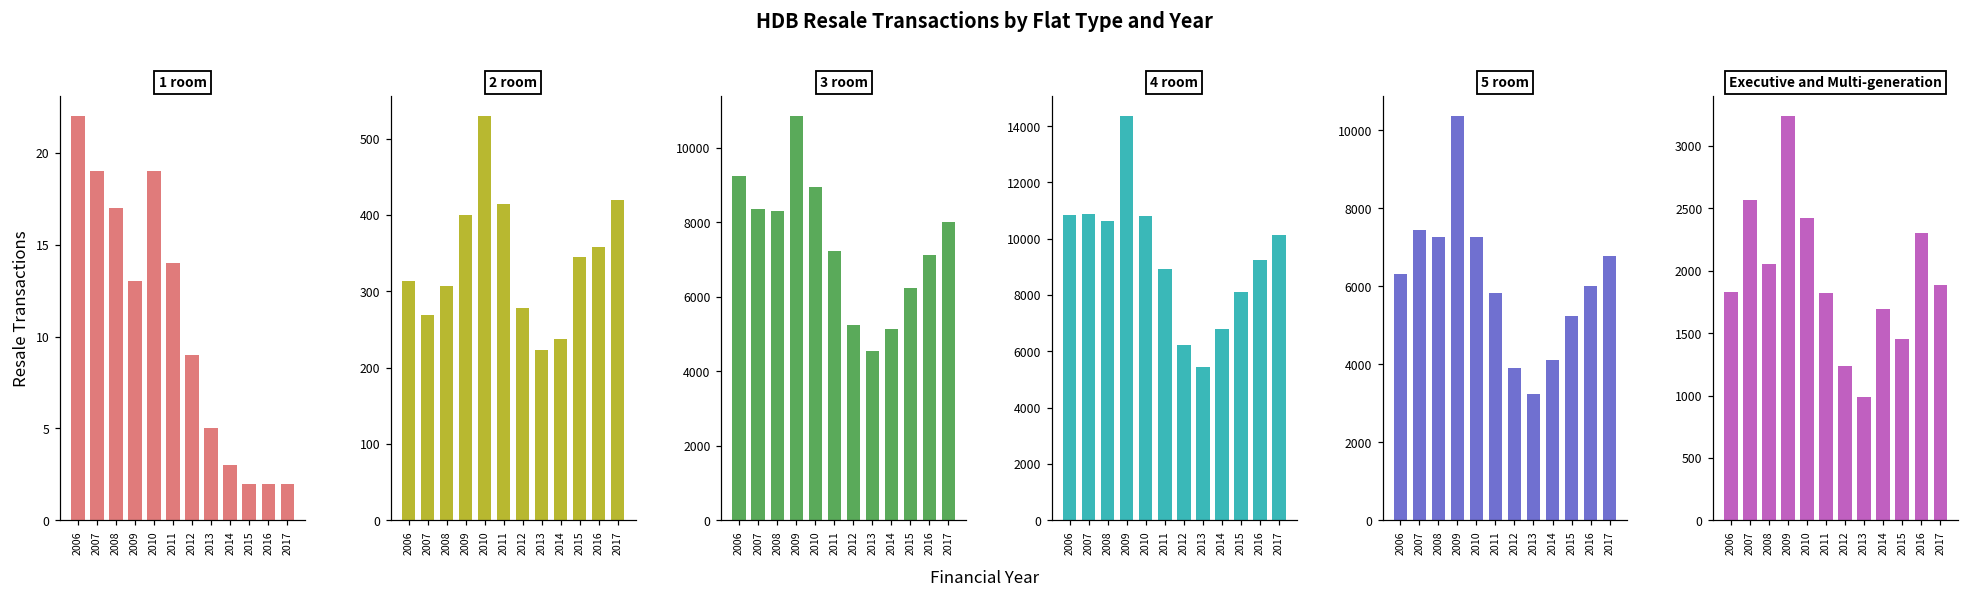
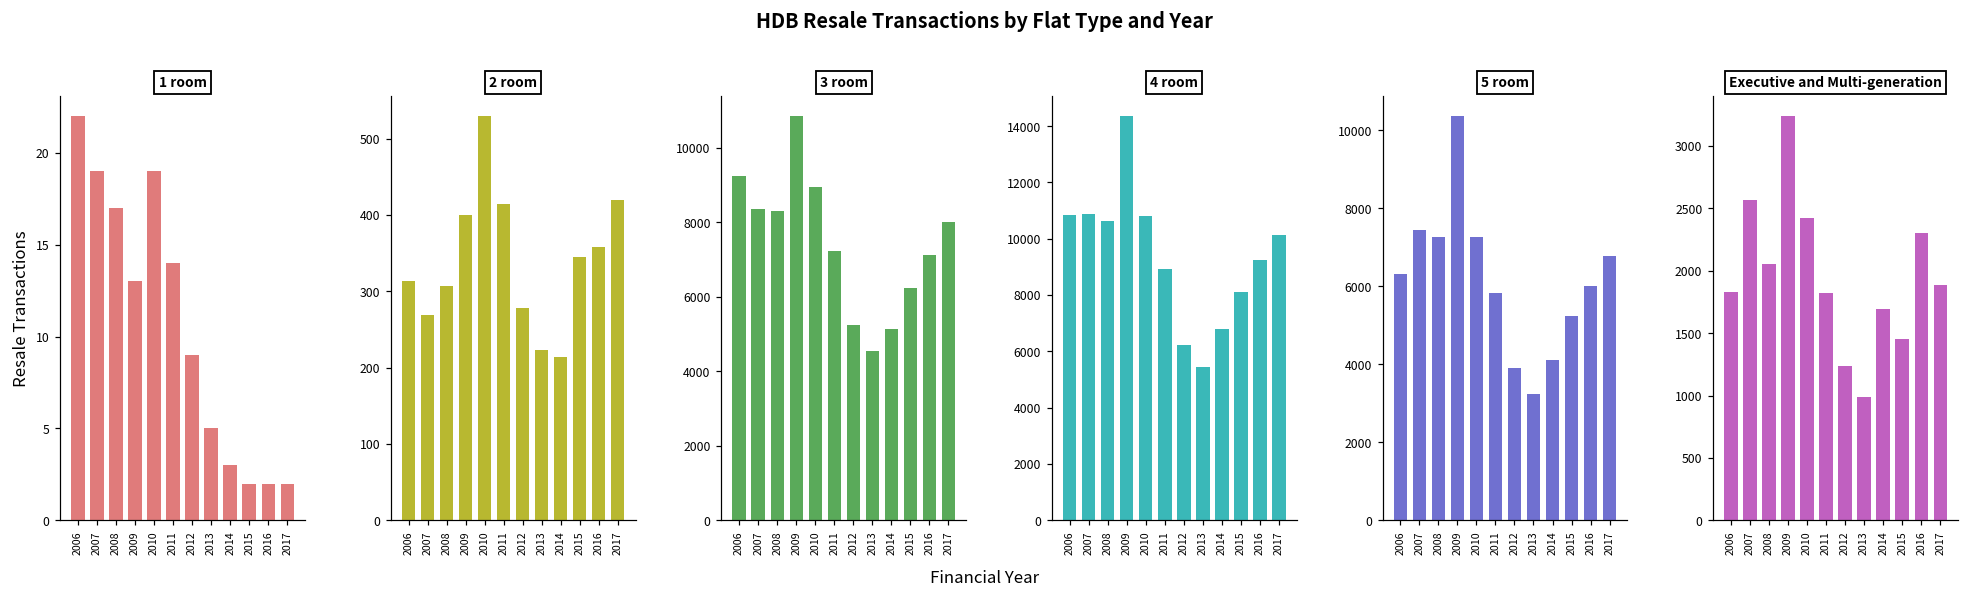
2 room, 2014: 240 -> 210
